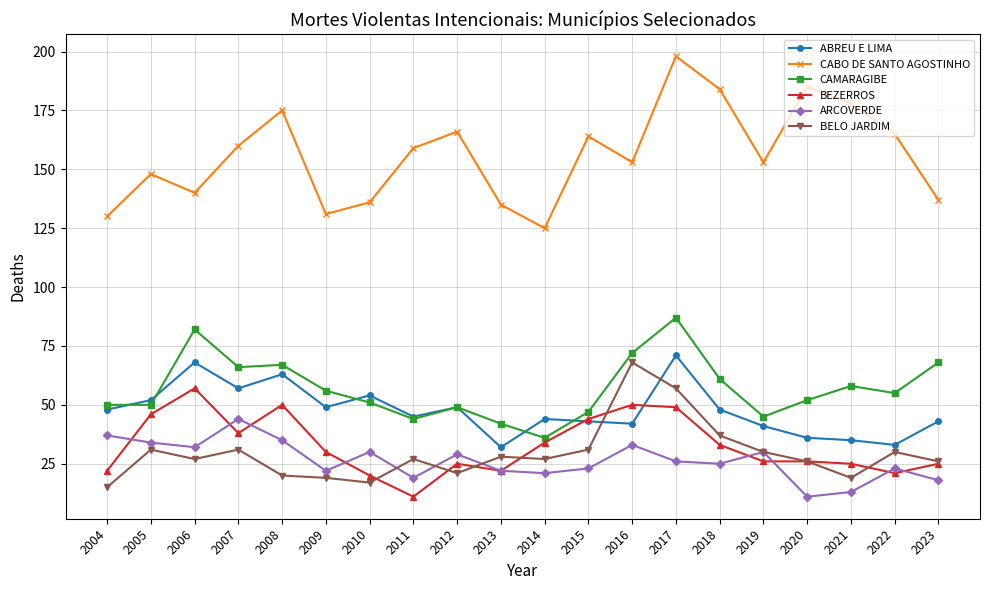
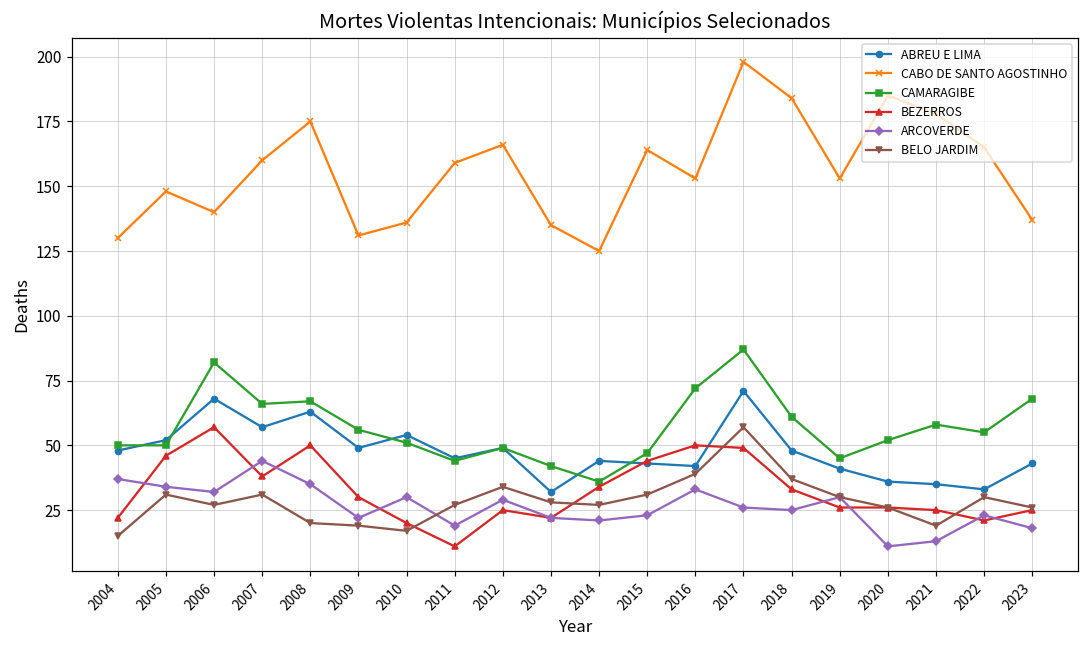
BELO JARDIM, 2012: 21 -> 34
BELO JARDIM, 2016: 68 -> 39
